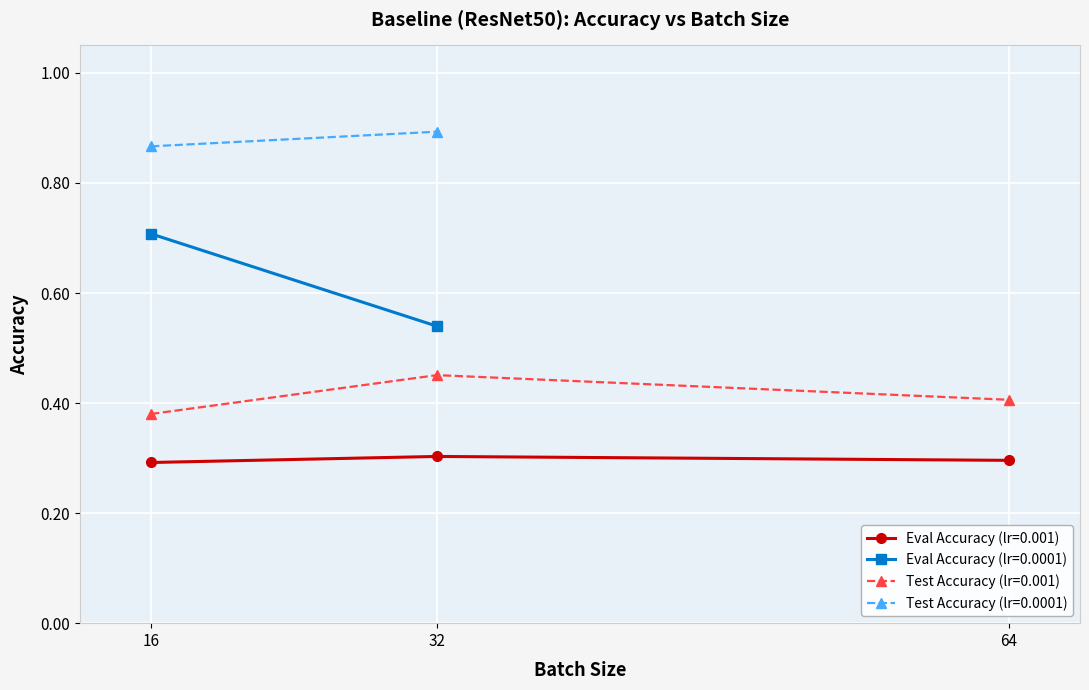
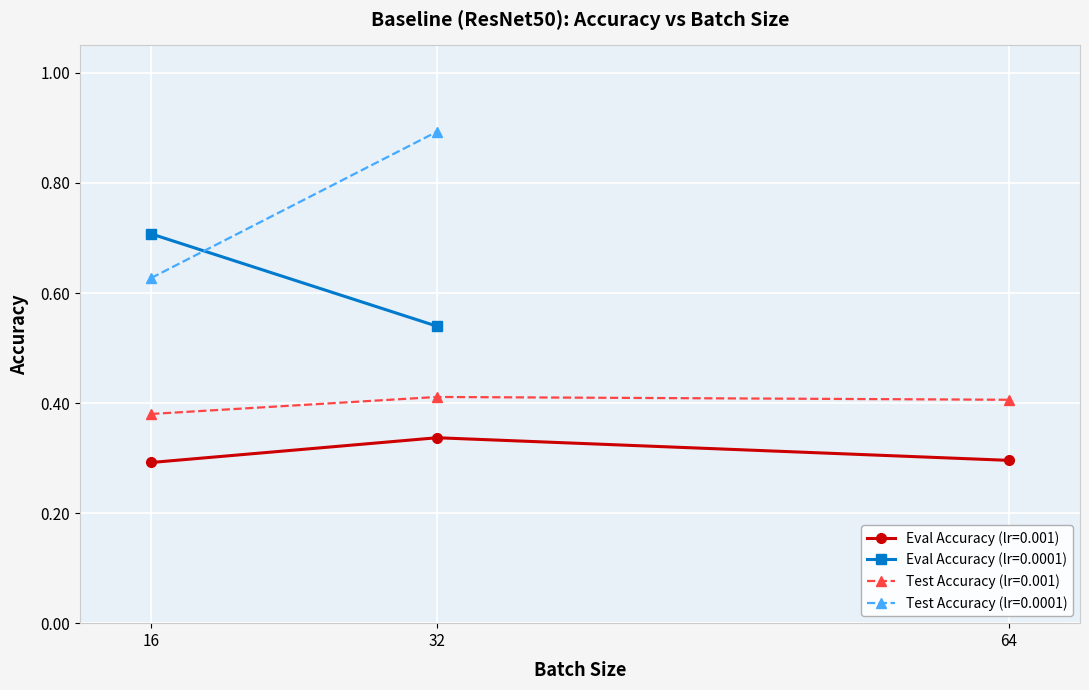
Test Accuracy (lr=0.0001), 16: 0.87 -> 0.63
Eval Accuracy (lr=0.001), 32: 0.30 -> 0.34
Test Accuracy (lr=0.001), 32: 0.45 -> 0.41
